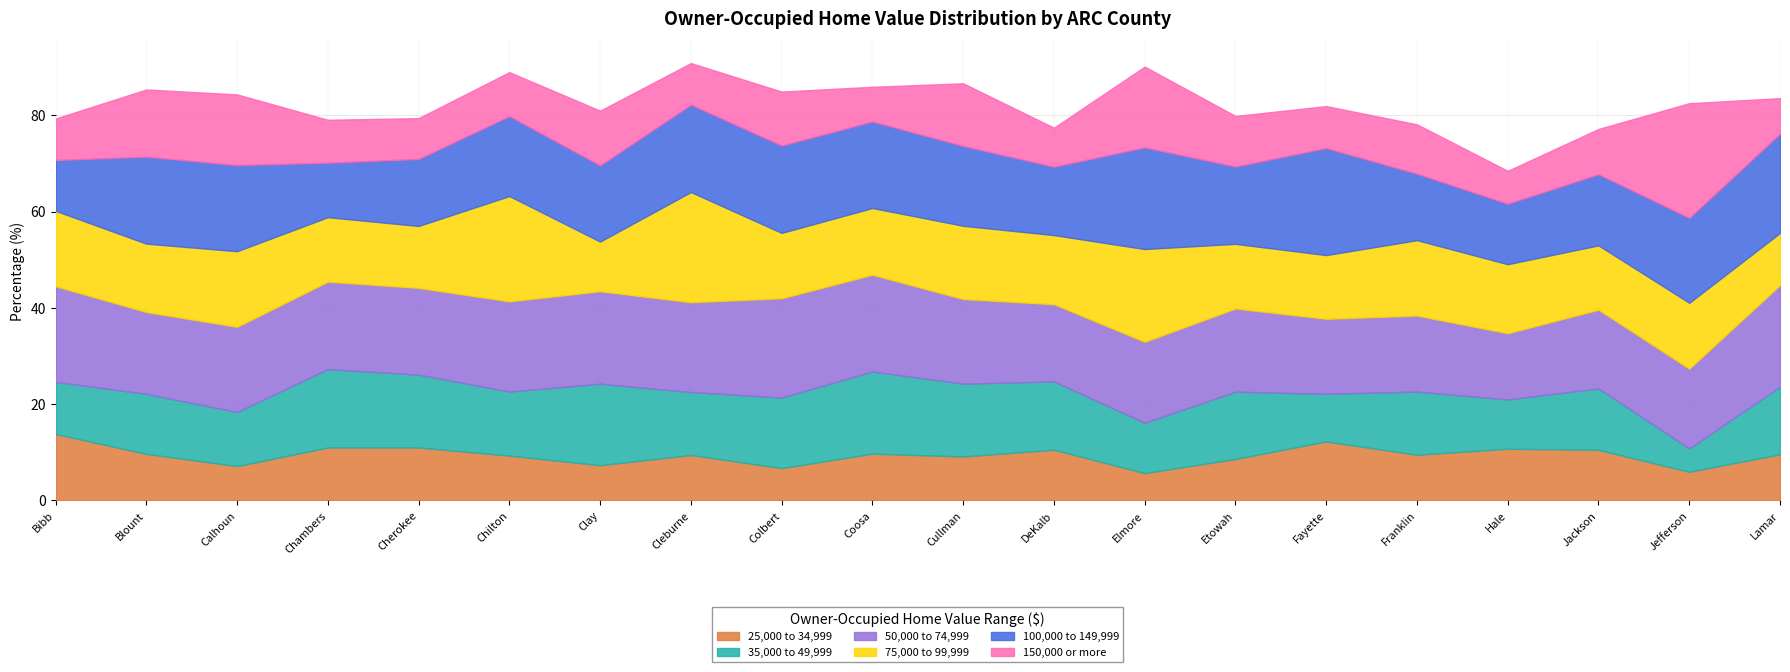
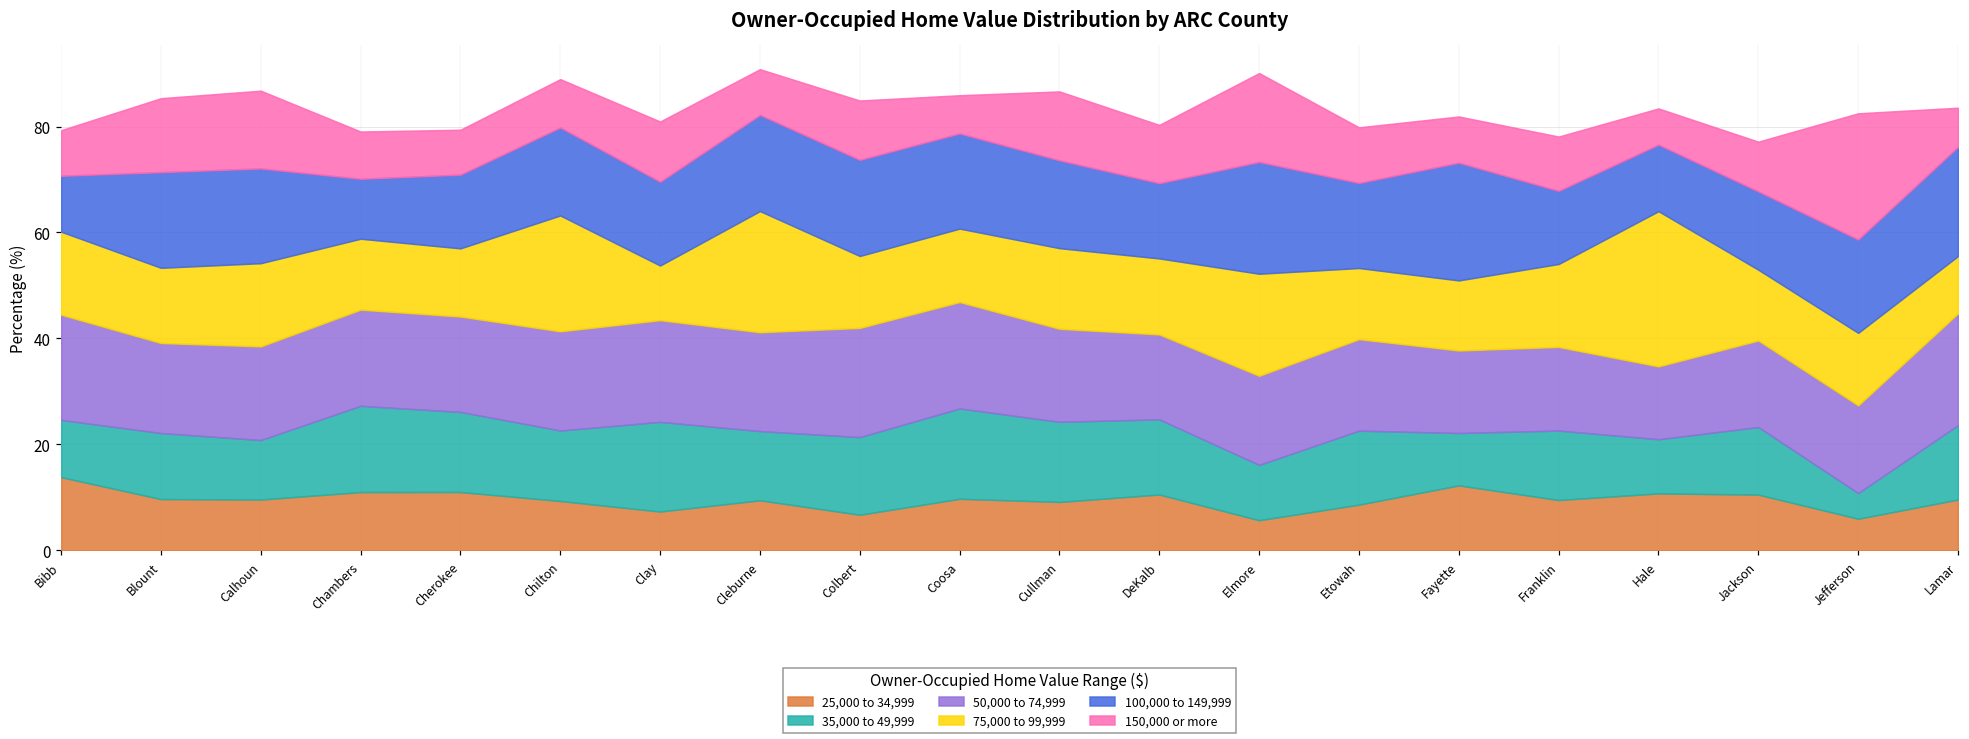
25,000 to 34,999, Calhoun: 7 -> 10
150,000 or more, DeKalb: 8 -> 11
75,000 to 99,999, Hale: 14 -> 29
